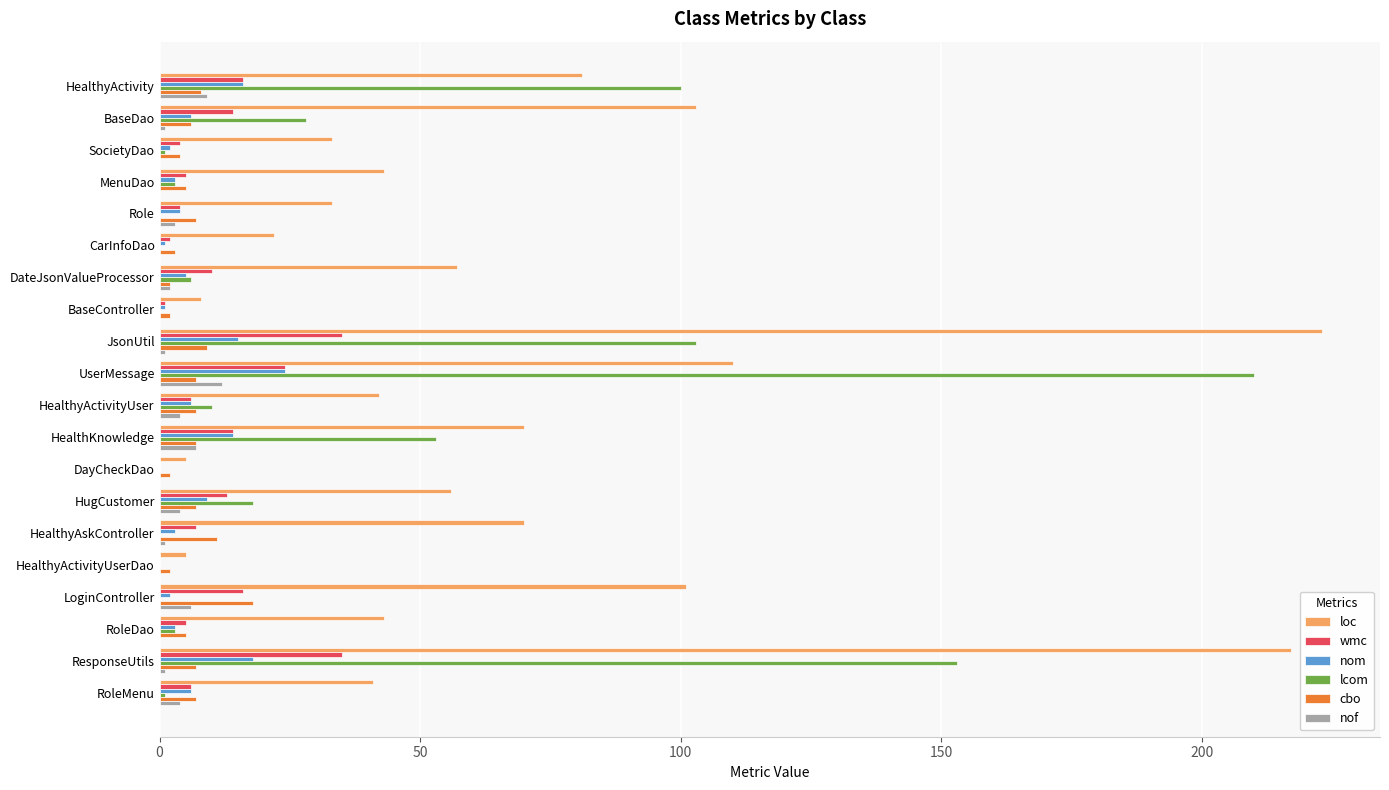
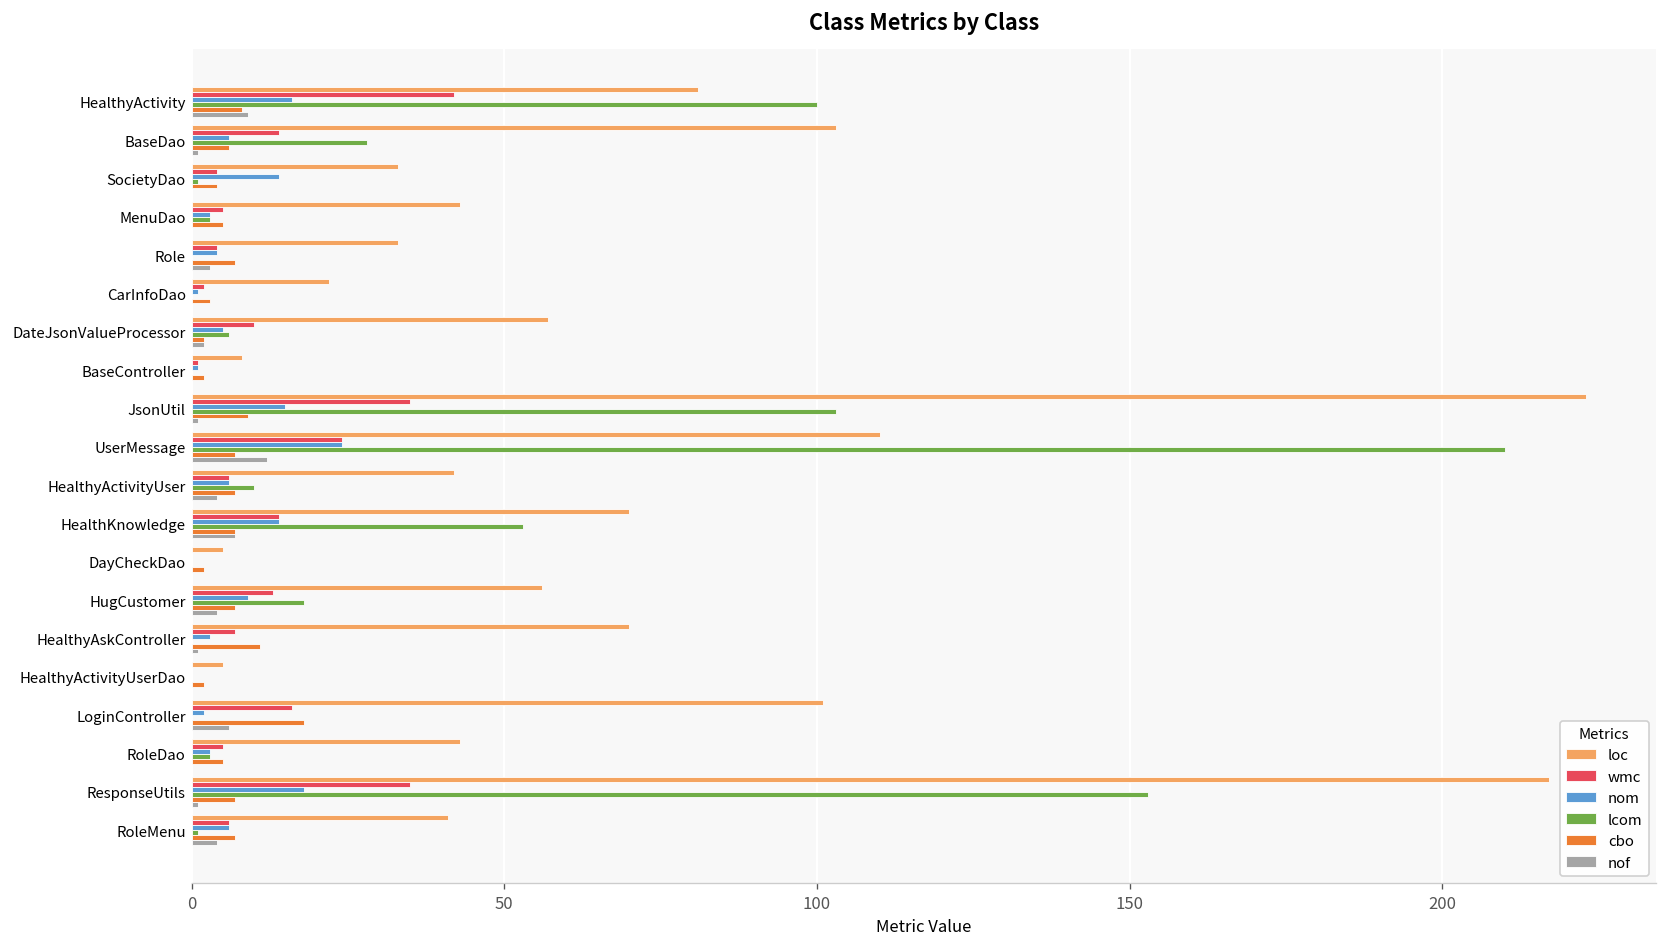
wmc, HealthyActivity: 16 -> 42
nom, SocietyDao: 2 -> 14
